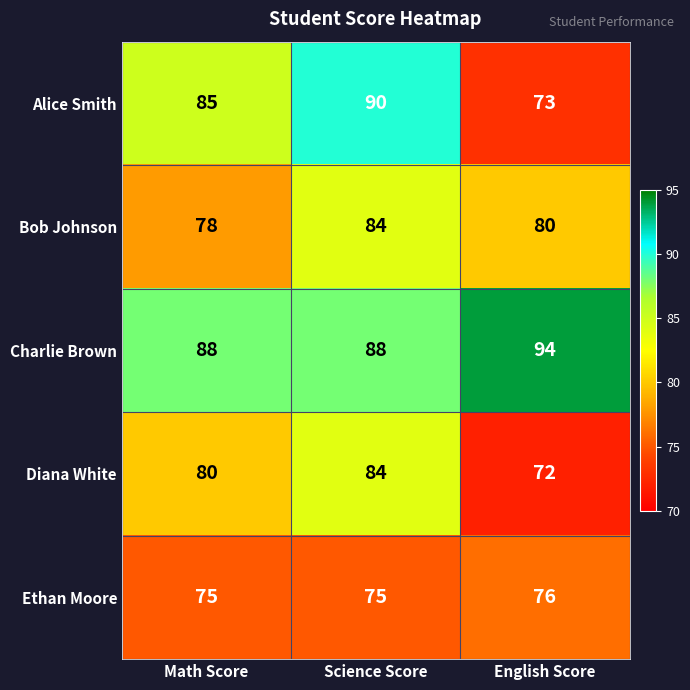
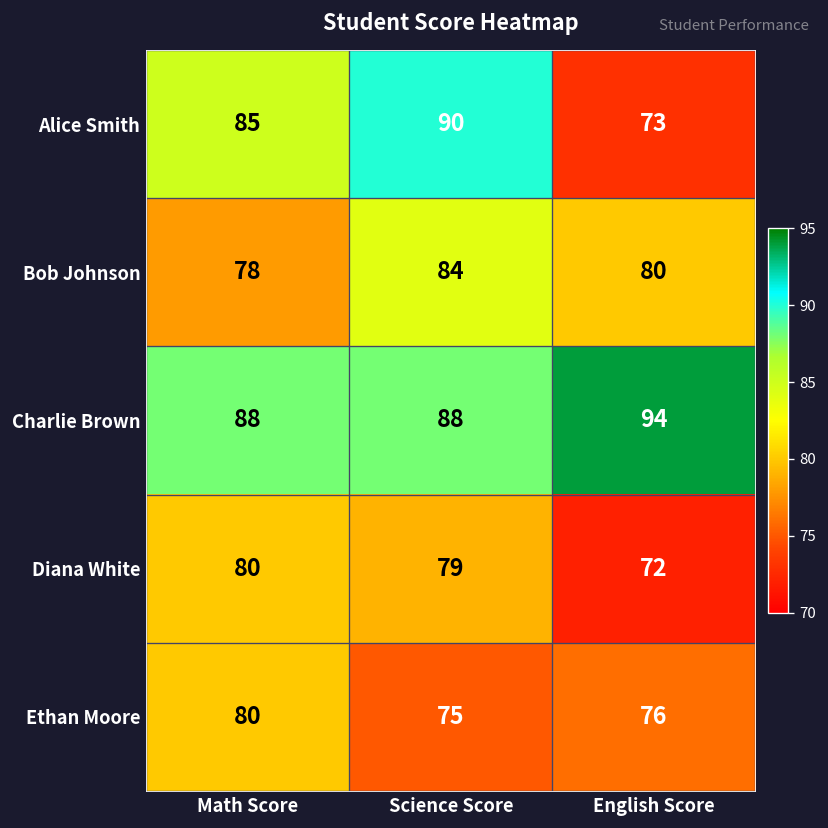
Diana White, Science Score: 84 -> 79
Ethan Moore, Math Score: 75 -> 80
